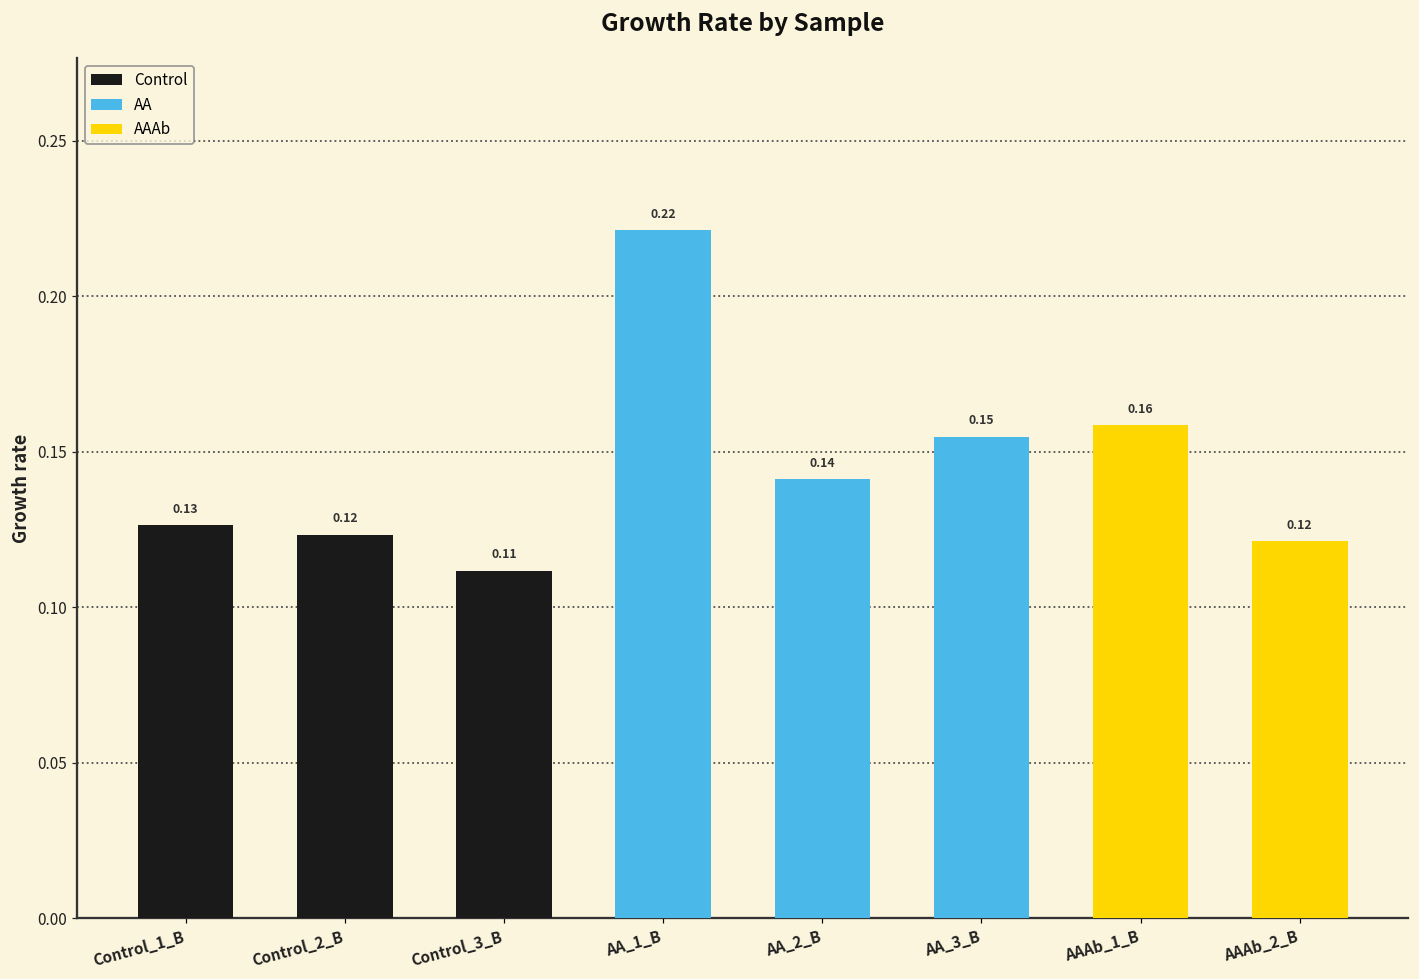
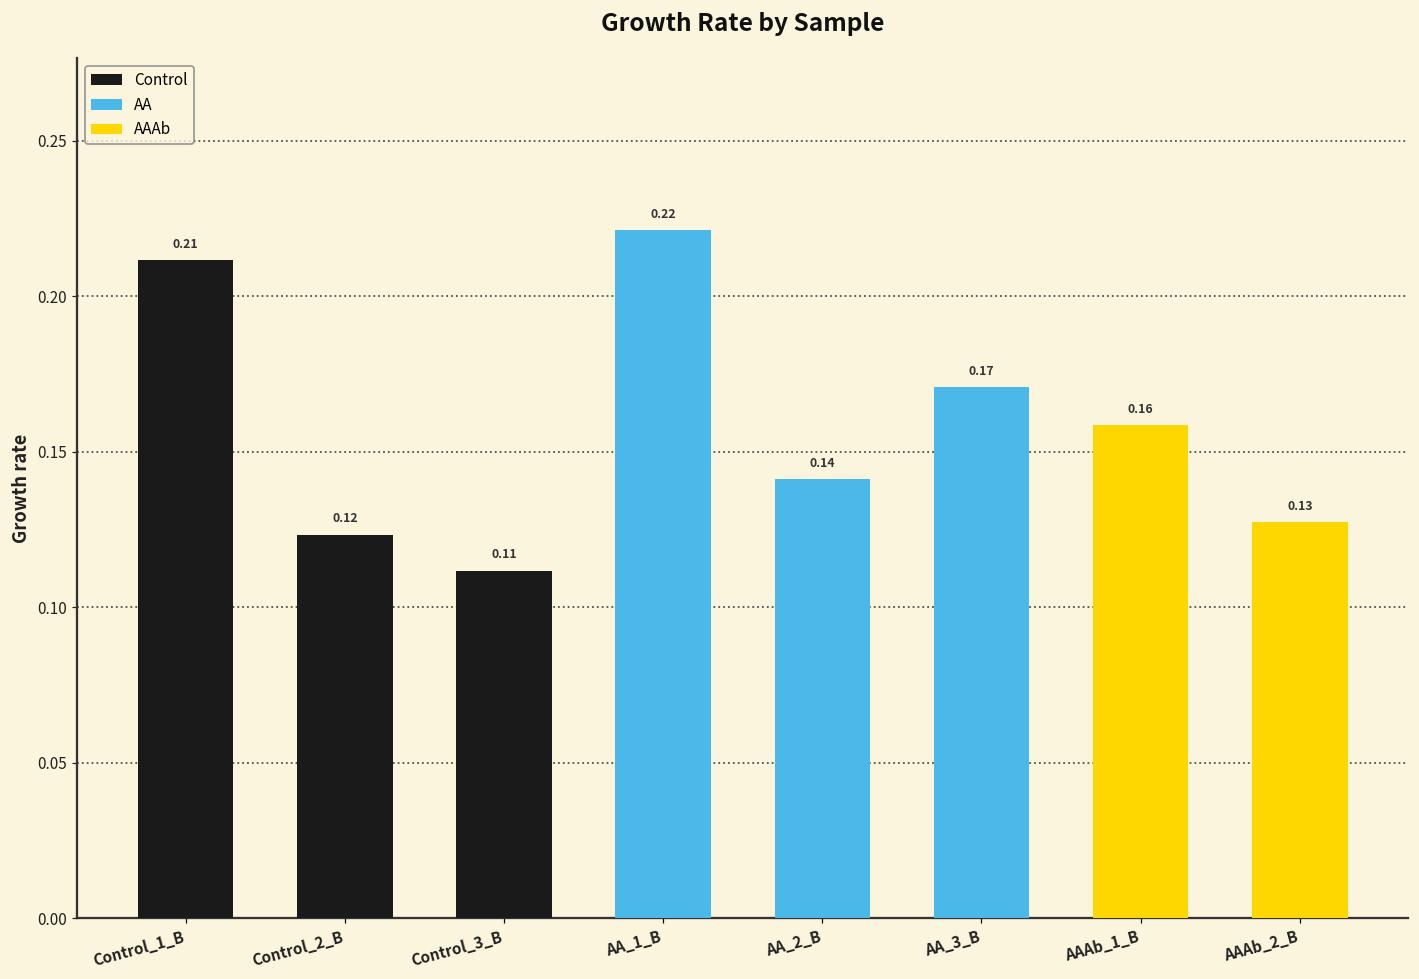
Control, Control_1_B: 0.13 -> 0.21
AA, AA_3_B: 0.15 -> 0.17
AAAb, AAAb_2_B: 0.12 -> 0.13
